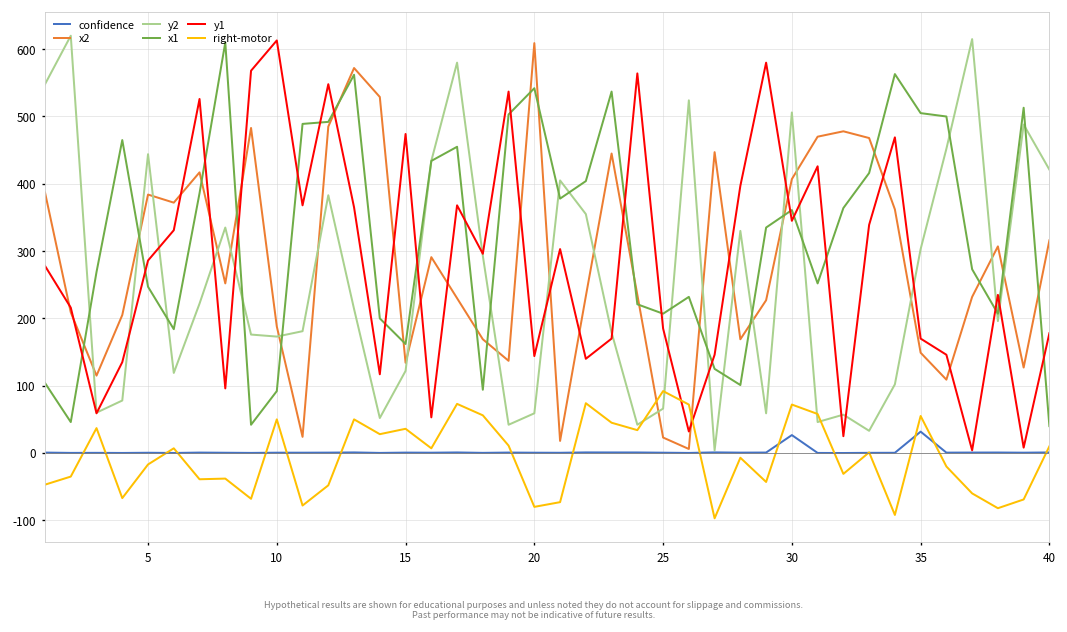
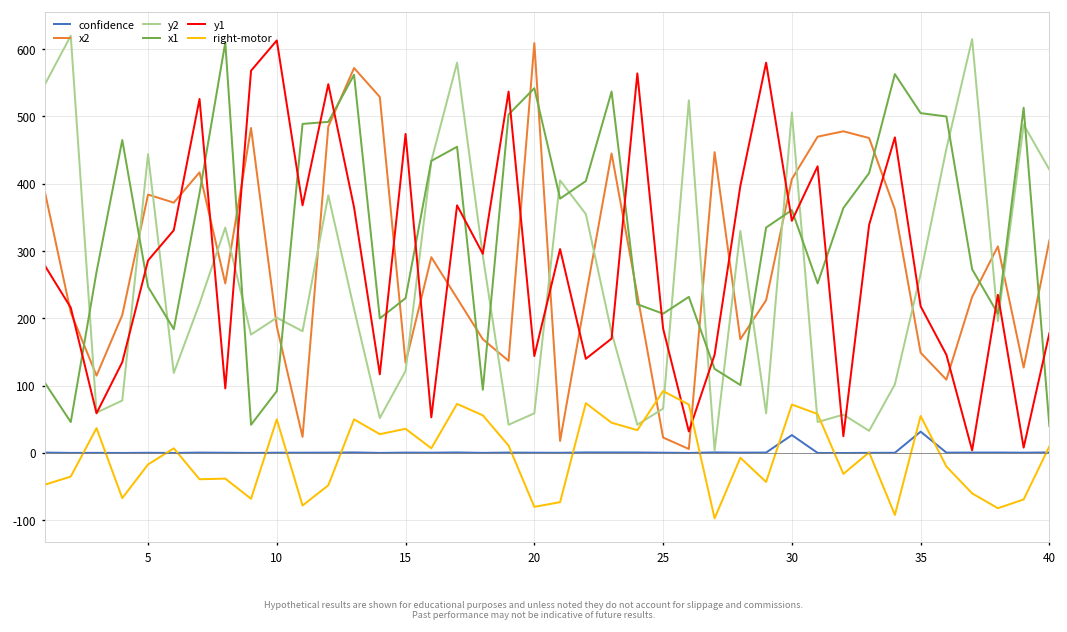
y2, 10: 170 -> 200
x1, 15: 160 -> 230
y2, 35: 300 -> 270
y1, 35: 170 -> 220
